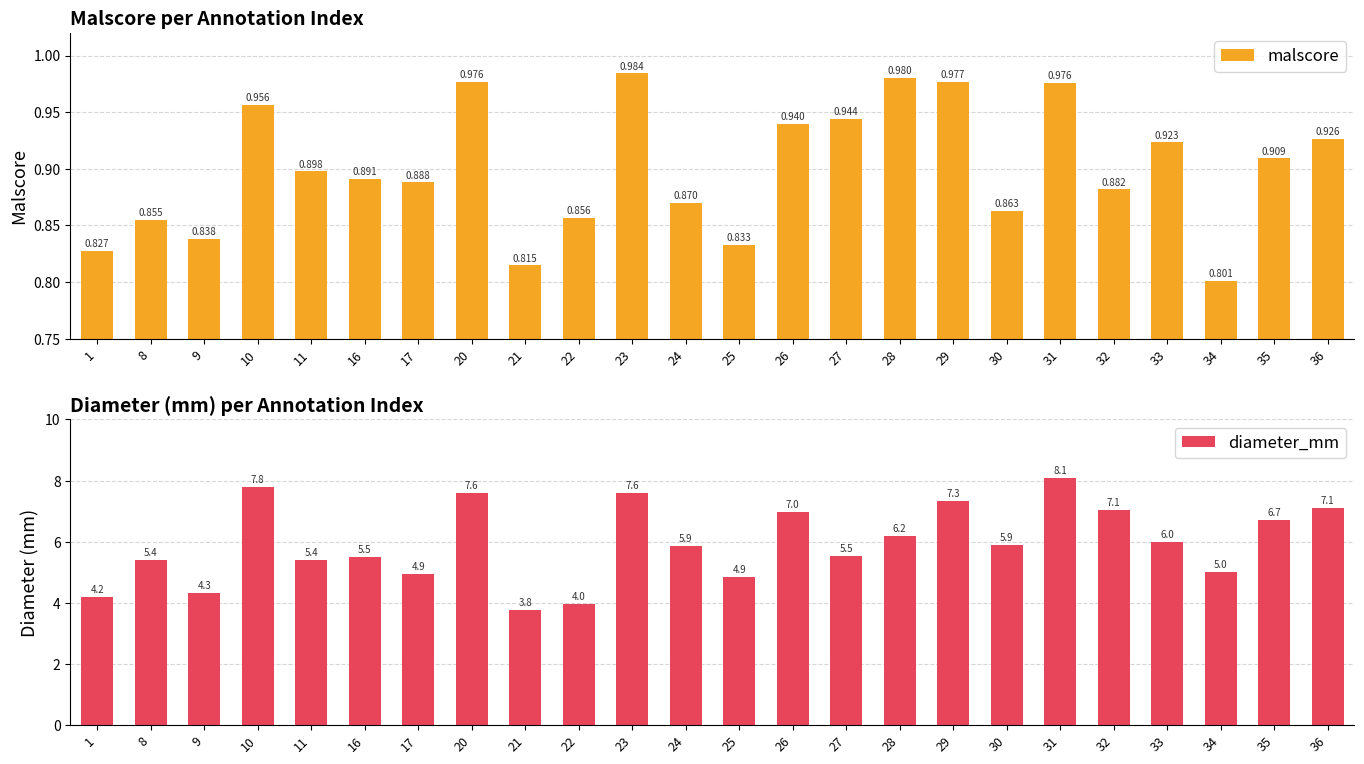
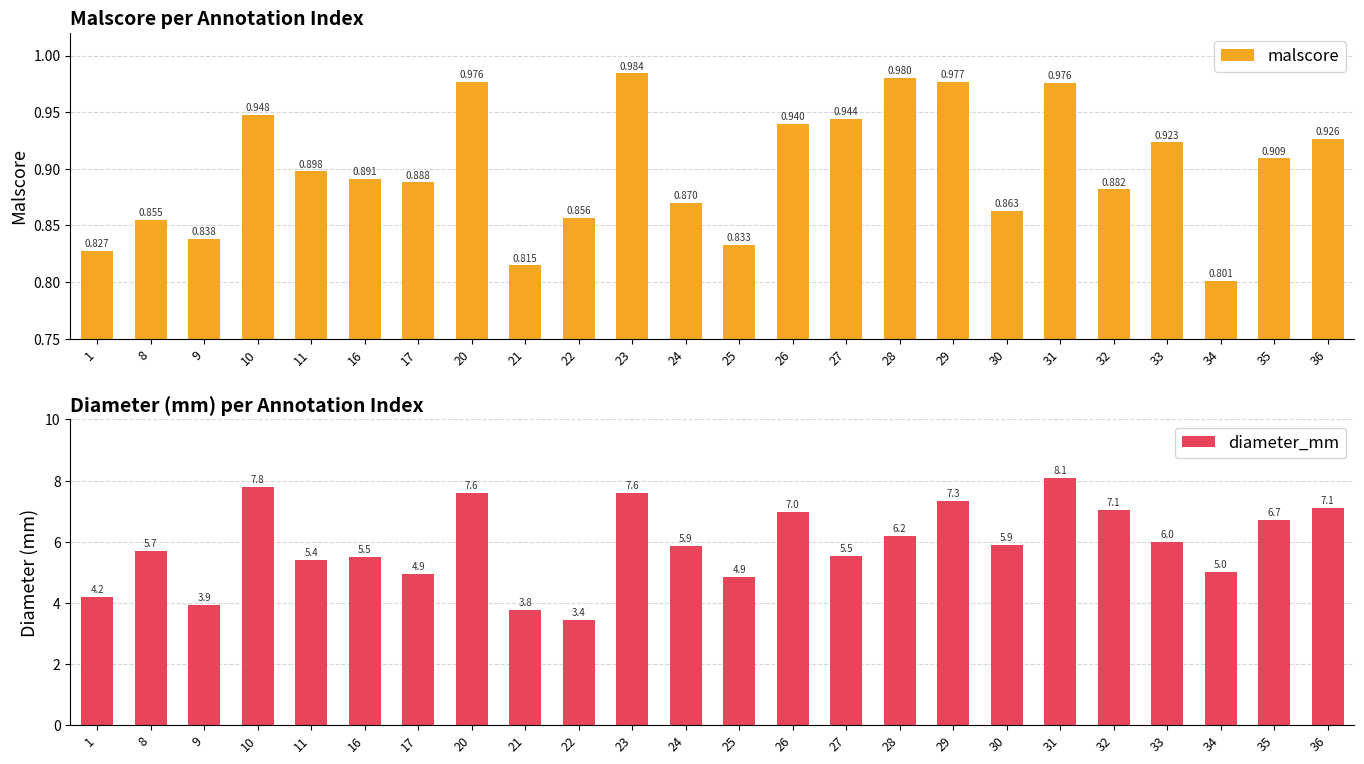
Malscore per Annotation Index, 10: 0.956 -> 0.948
Diameter (mm) per Annotation Index, 8: 5.4 -> 5.7
Diameter (mm) per Annotation Index, 9: 4.3 -> 3.9
Diameter (mm) per Annotation Index, 22: 4.0 -> 3.4
